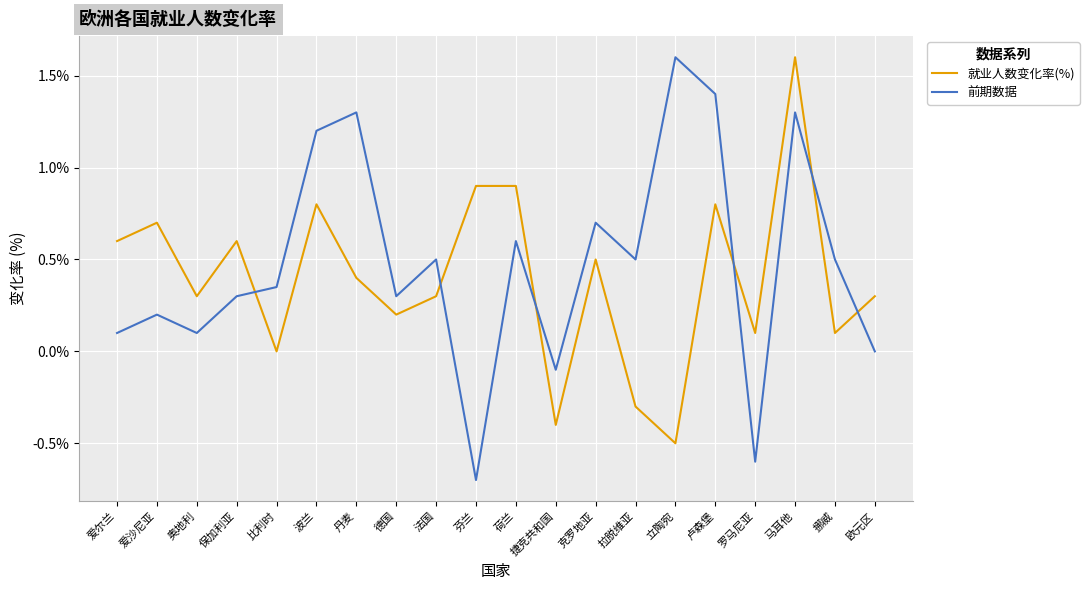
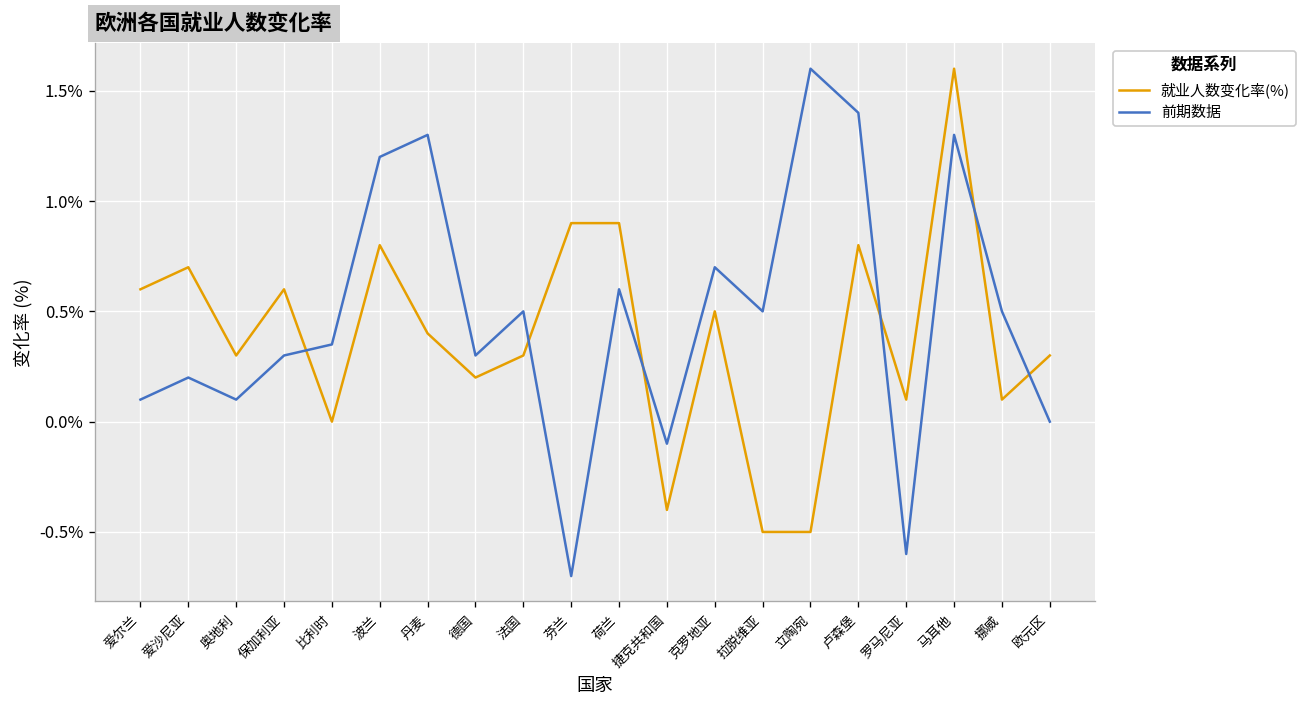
就业人数变化率(%), 拉脱维亚: -0.3% -> -0.5%
